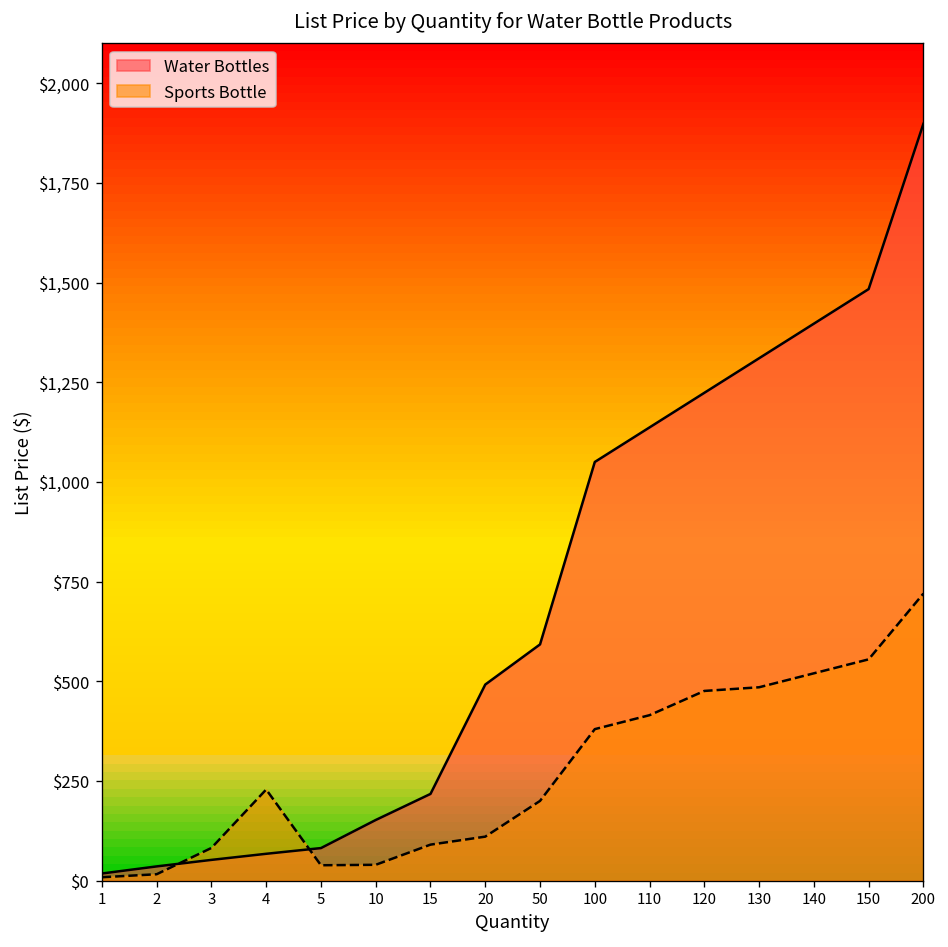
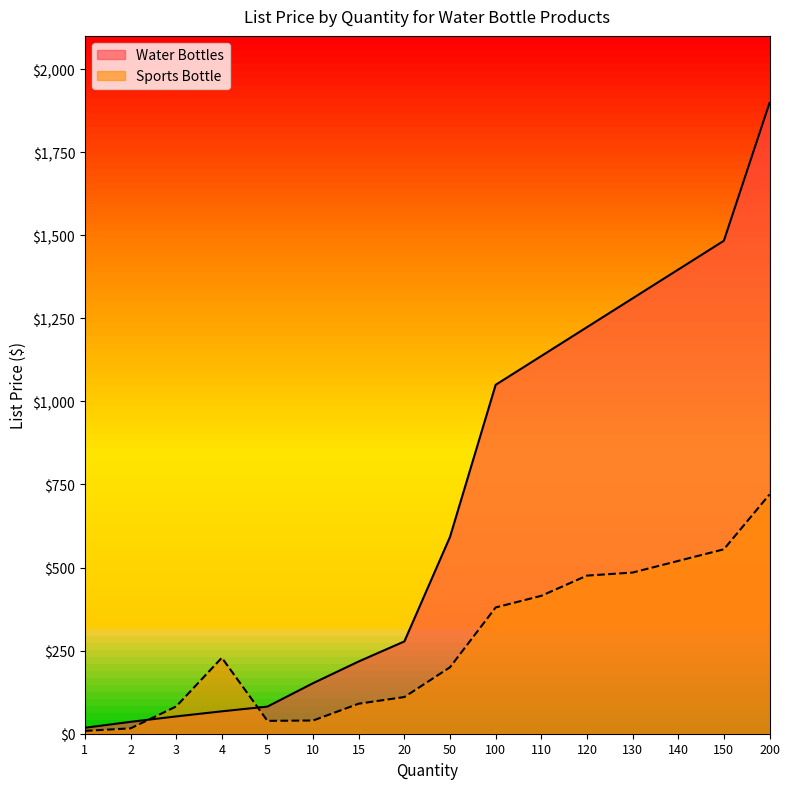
Water Bottles, 20: $490 -> $280
